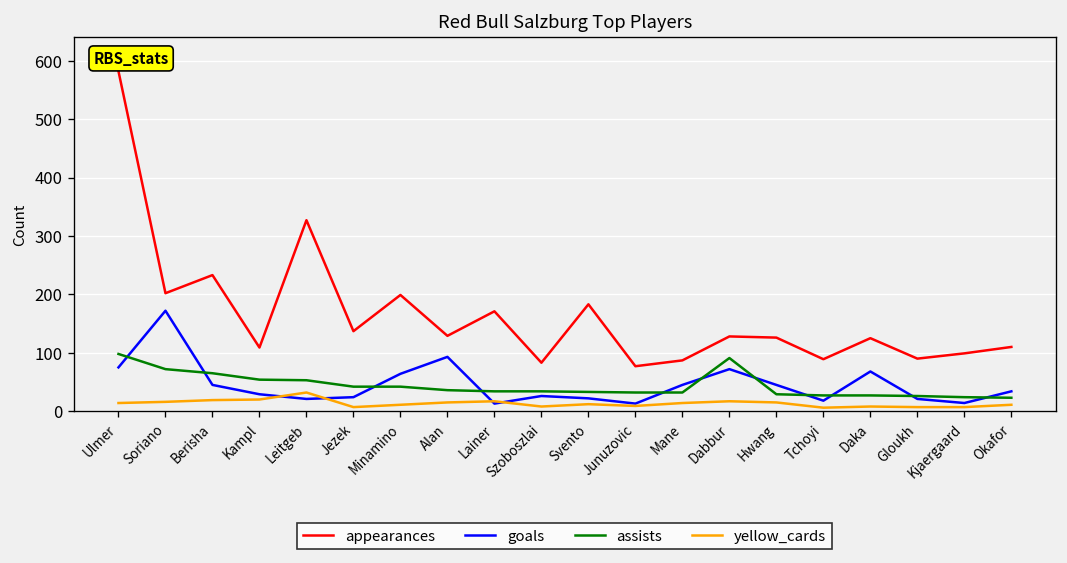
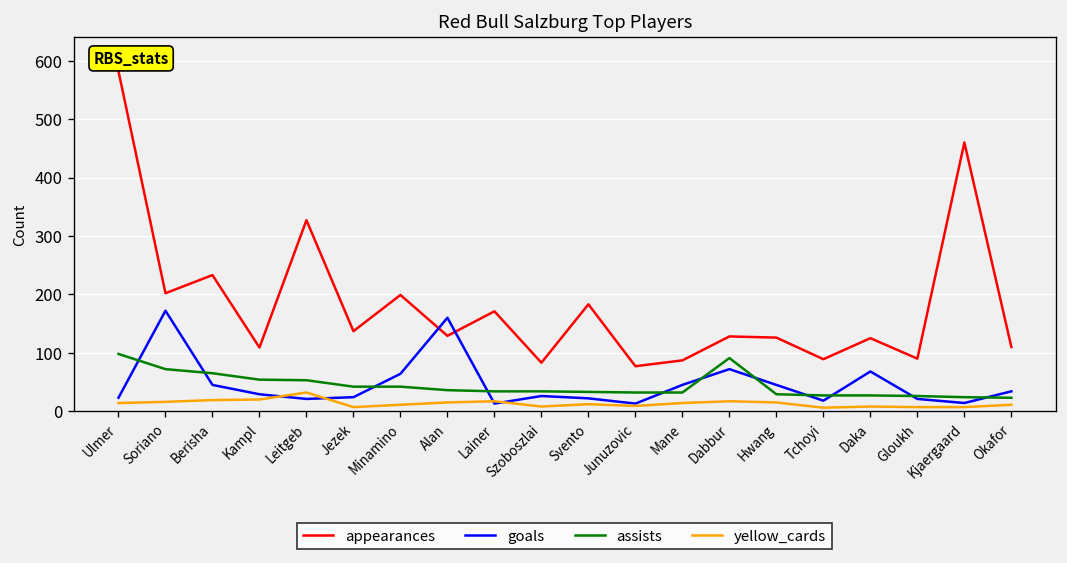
goals, Ulmer: 80 -> 20
goals, Alan: 90 -> 160
appearances, Kjaergaard: 100 -> 460
